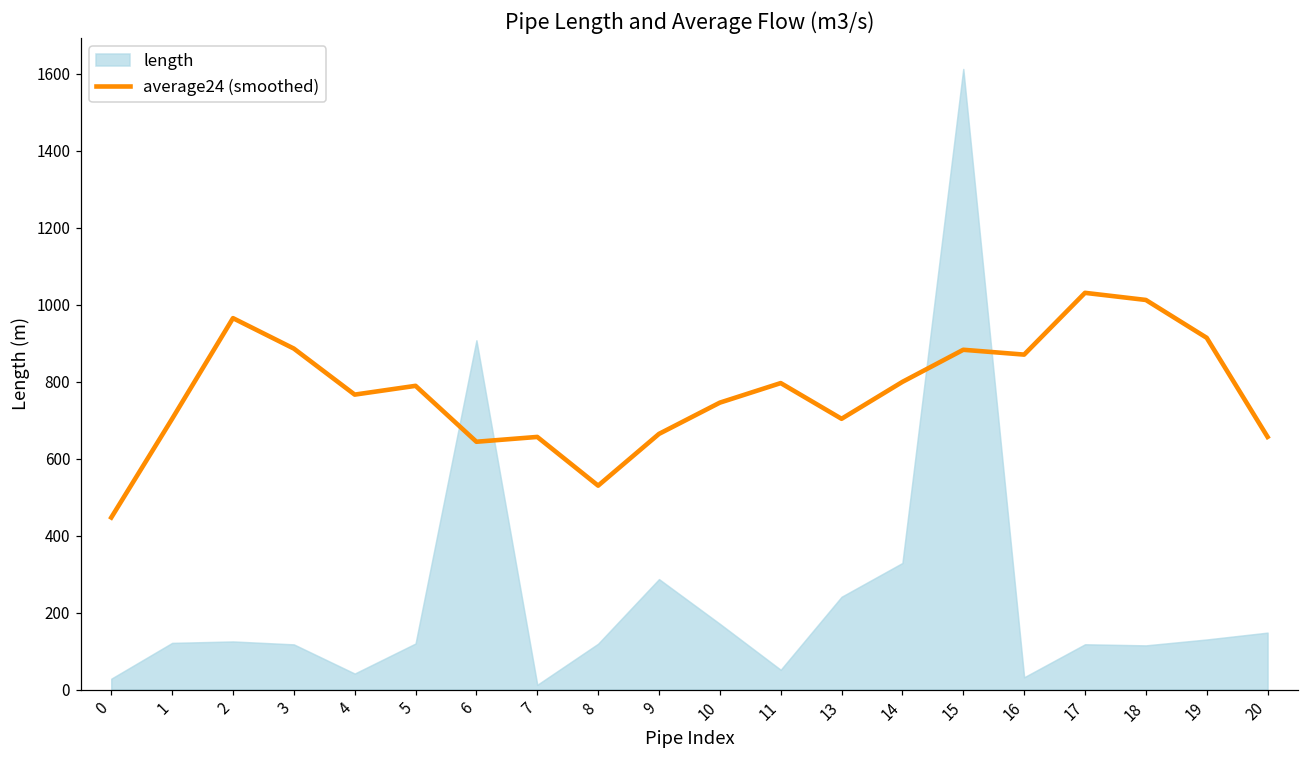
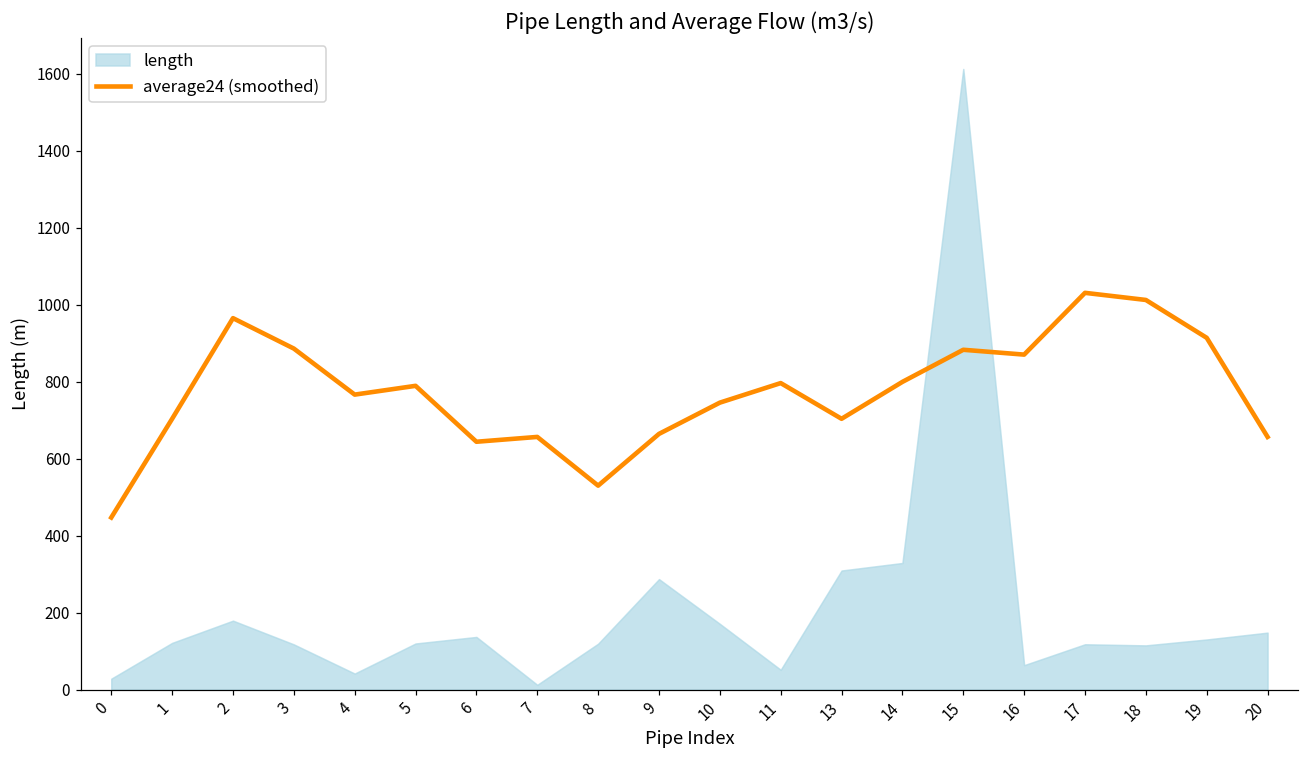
length, 2: 120 -> 180
length, 6: 910 -> 140
length, 13: 240 -> 310
length, 16: 30 -> 60
